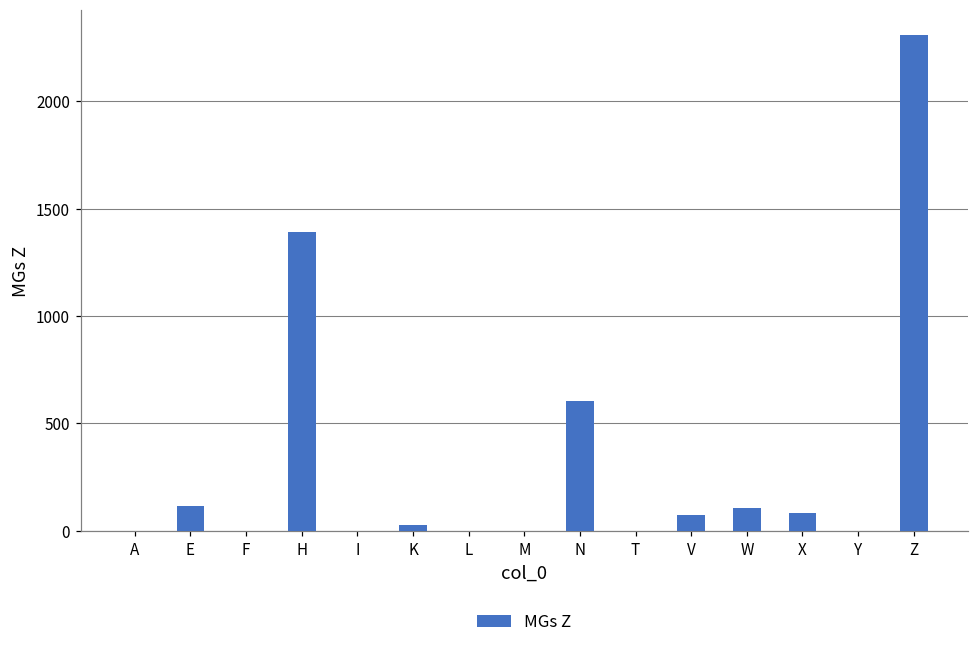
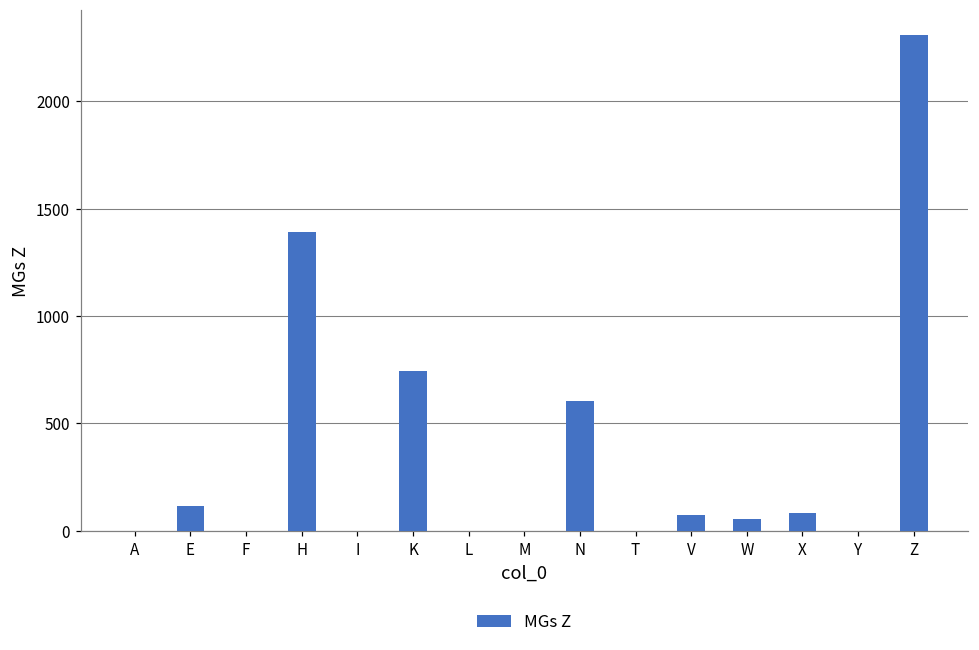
K: 30 -> 740
W: 100 -> 60
